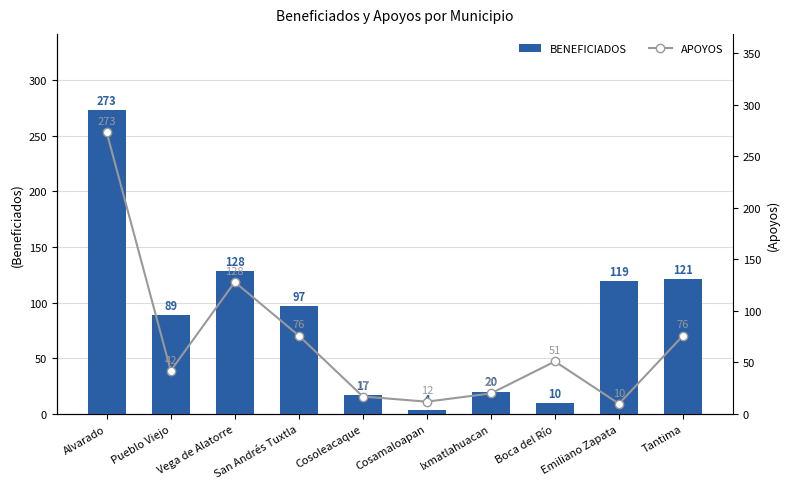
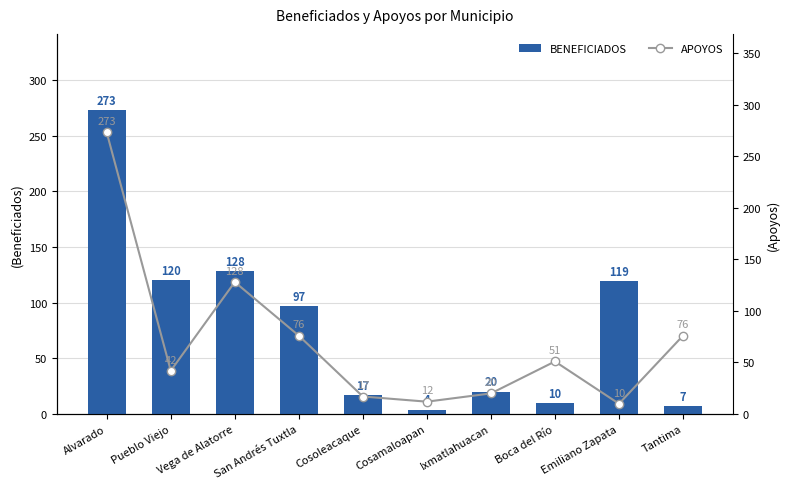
BENEFICIADOS, Pueblo Viejo: 89 -> 120
BENEFICIADOS, Tantima: 121 -> 7
